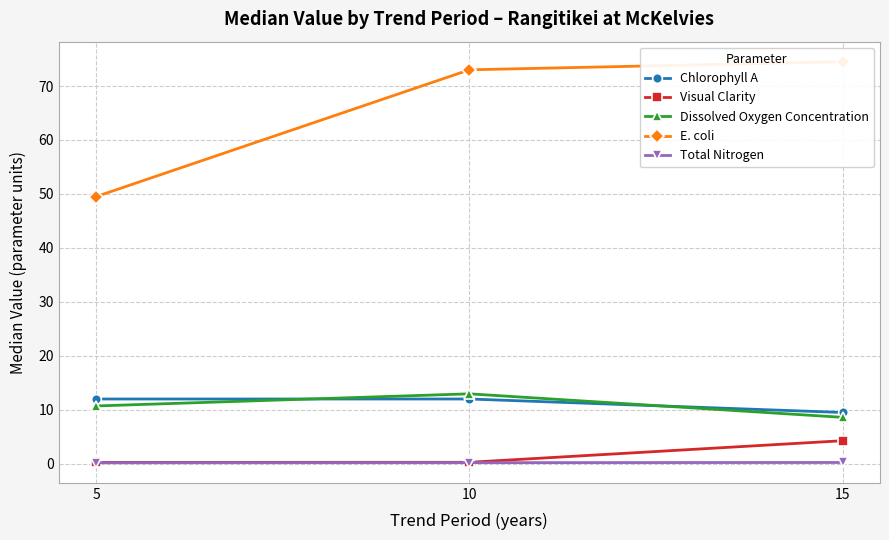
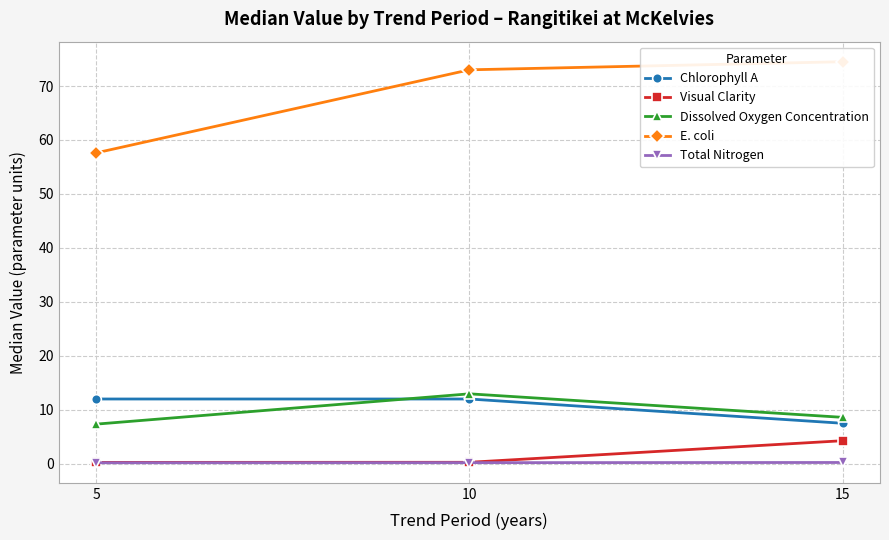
Dissolved Oxygen Concentration, 5: 11 -> 7
E. coli, 5: 50 -> 58
Chlorophyll A, 15: 10 -> 8
